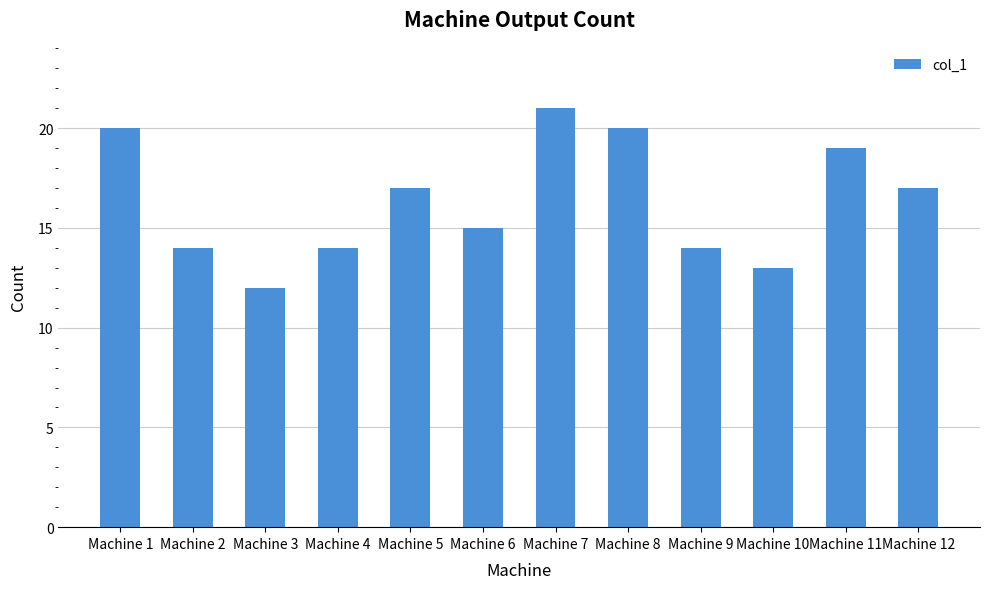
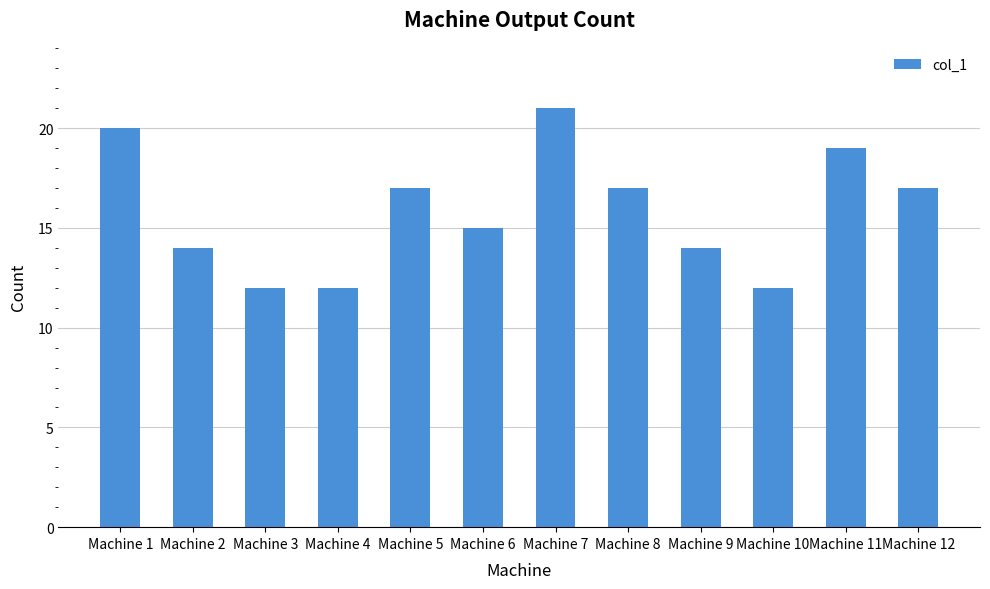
Machine 4: 14 -> 12
Machine 8: 20 -> 17
Machine 10: 13 -> 12
